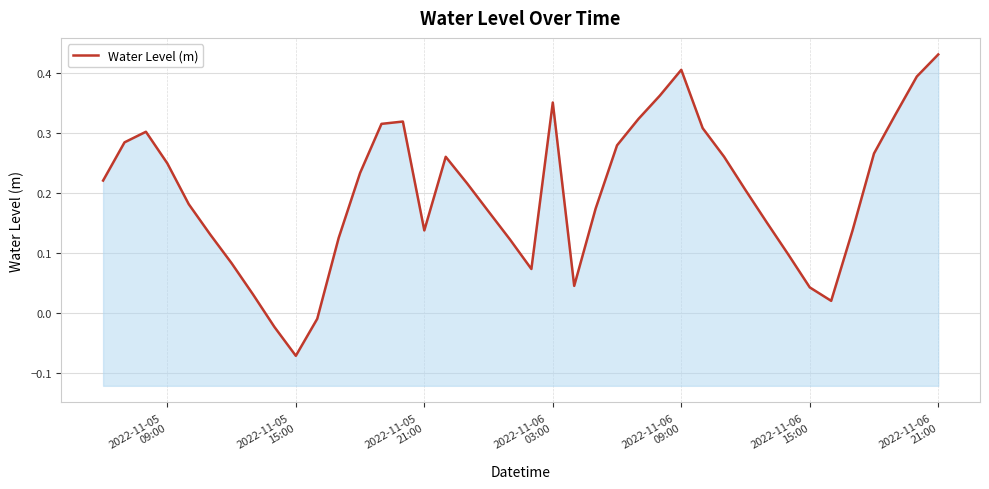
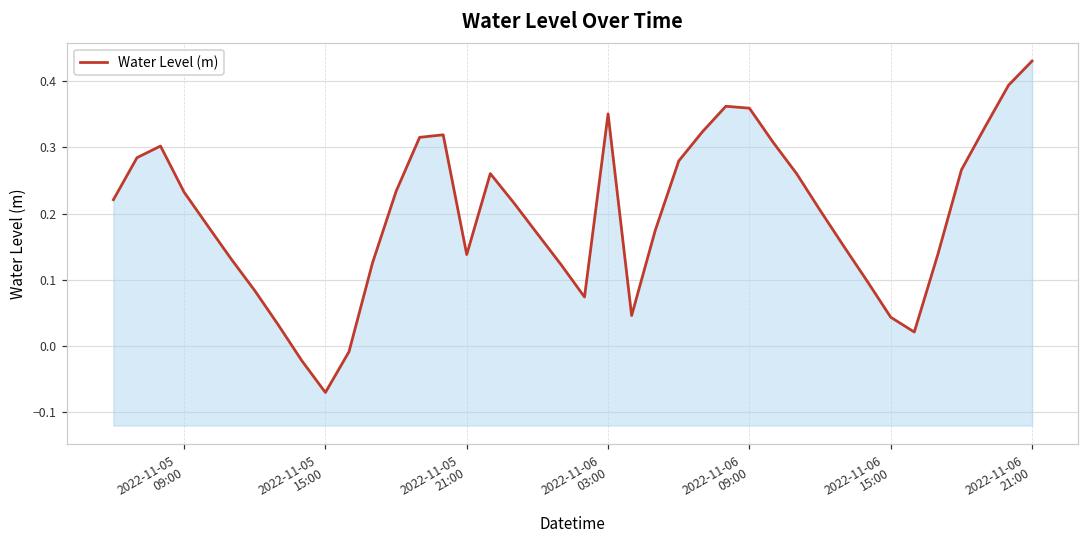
2022-11-05 09:00: 0.25 -> 0.23
2022-11-06 09:00: 0.41 -> 0.36
